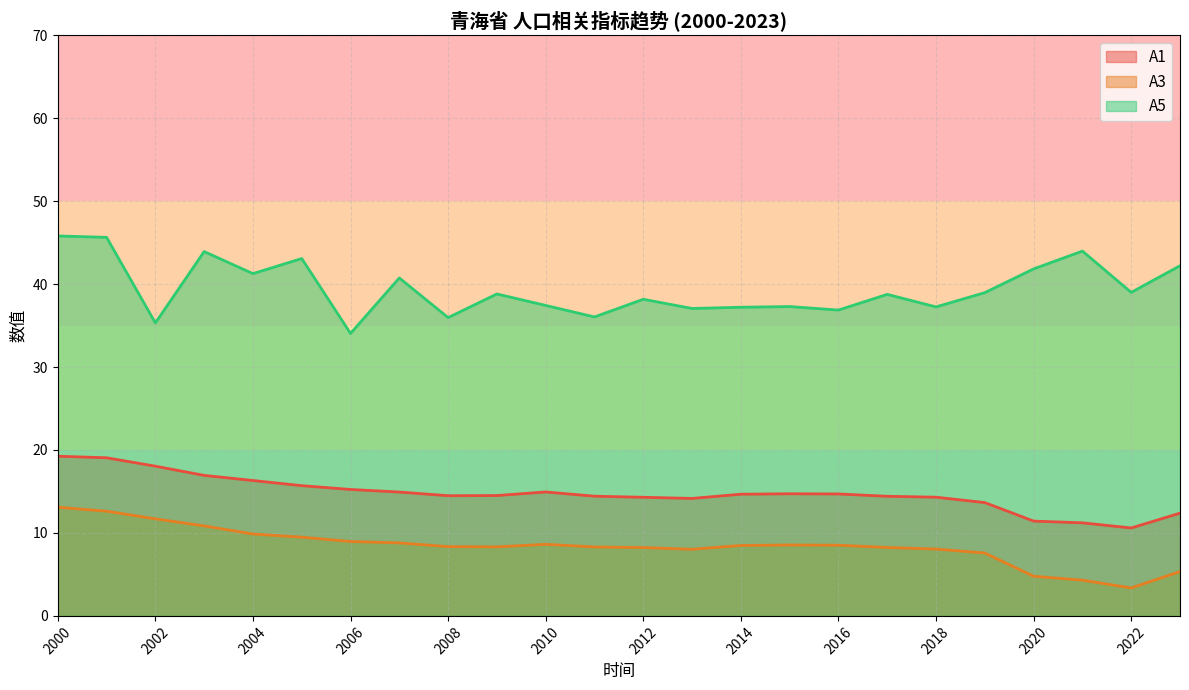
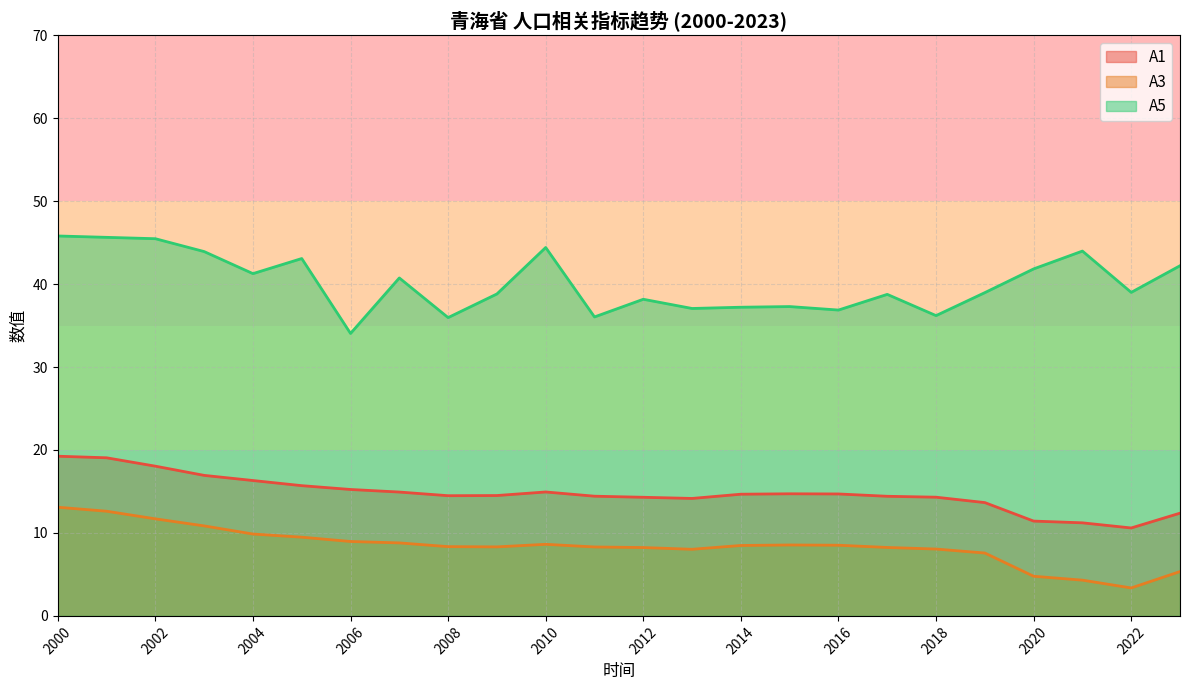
A5, 2002: 35 -> 45
A5, 2010: 37 -> 44
A5, 2018: 37 -> 36
